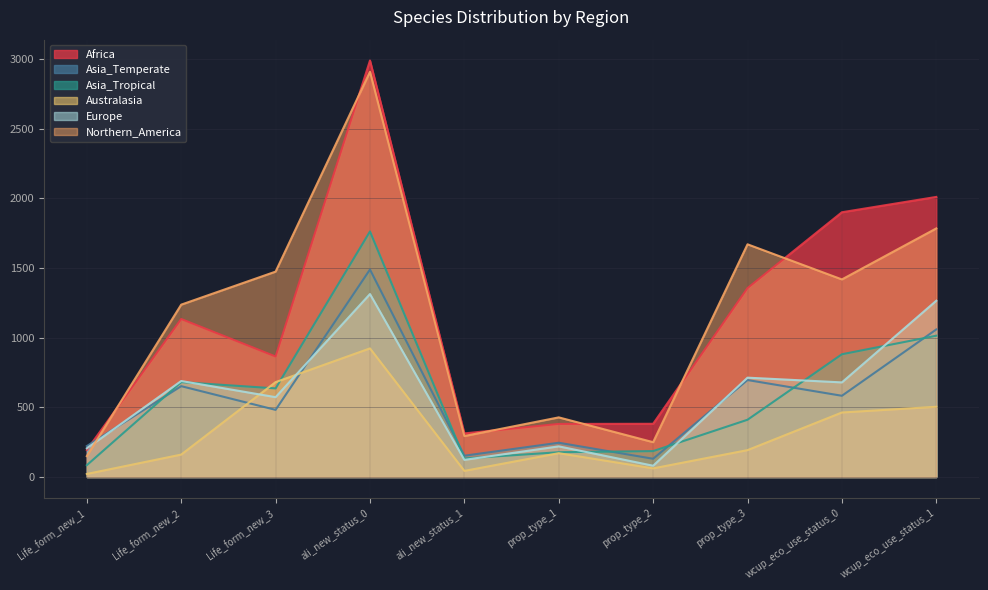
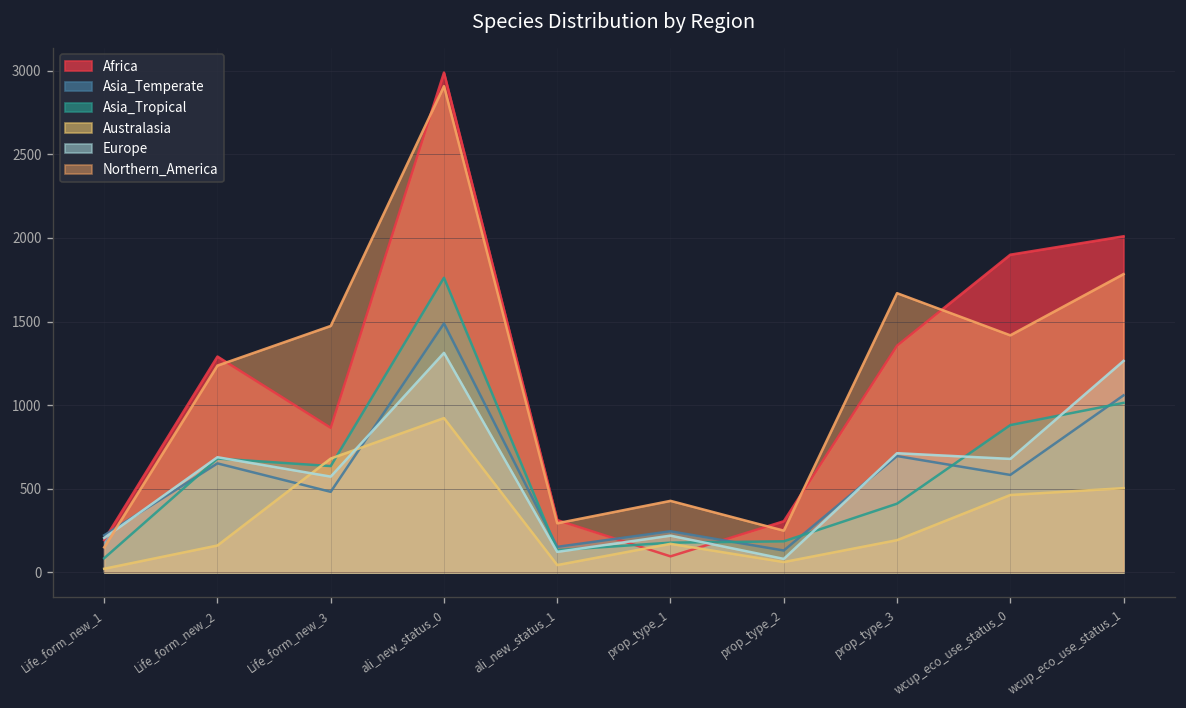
Africa, Life_form_new_2: 1130 -> 1290
Africa, prop_type_1: 380 -> 100
Africa, prop_type_2: 380 -> 310
